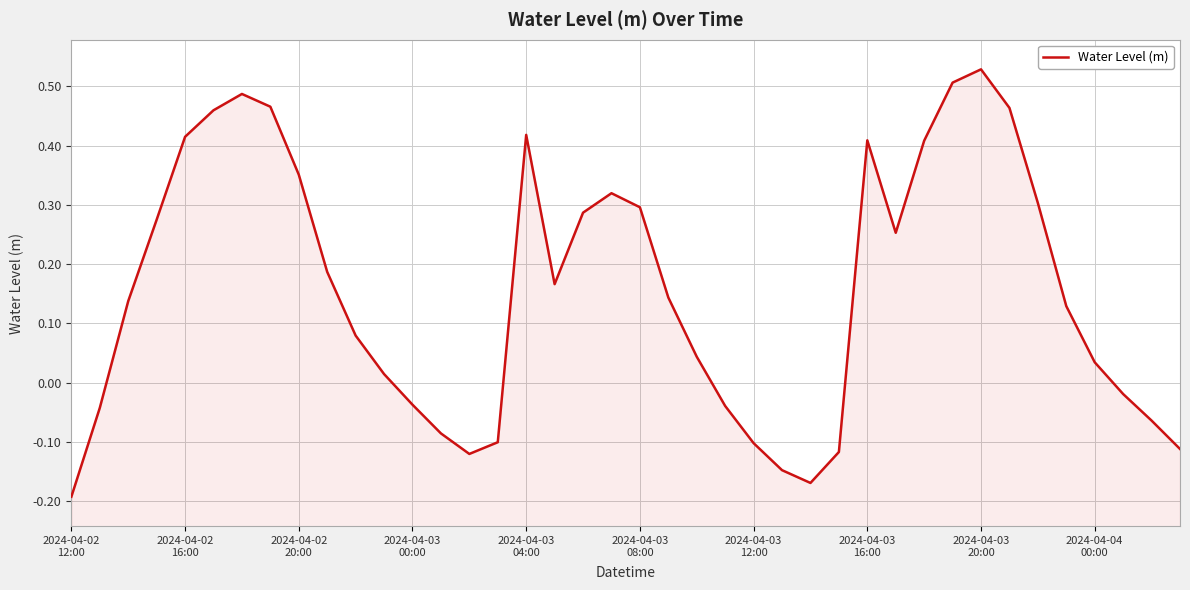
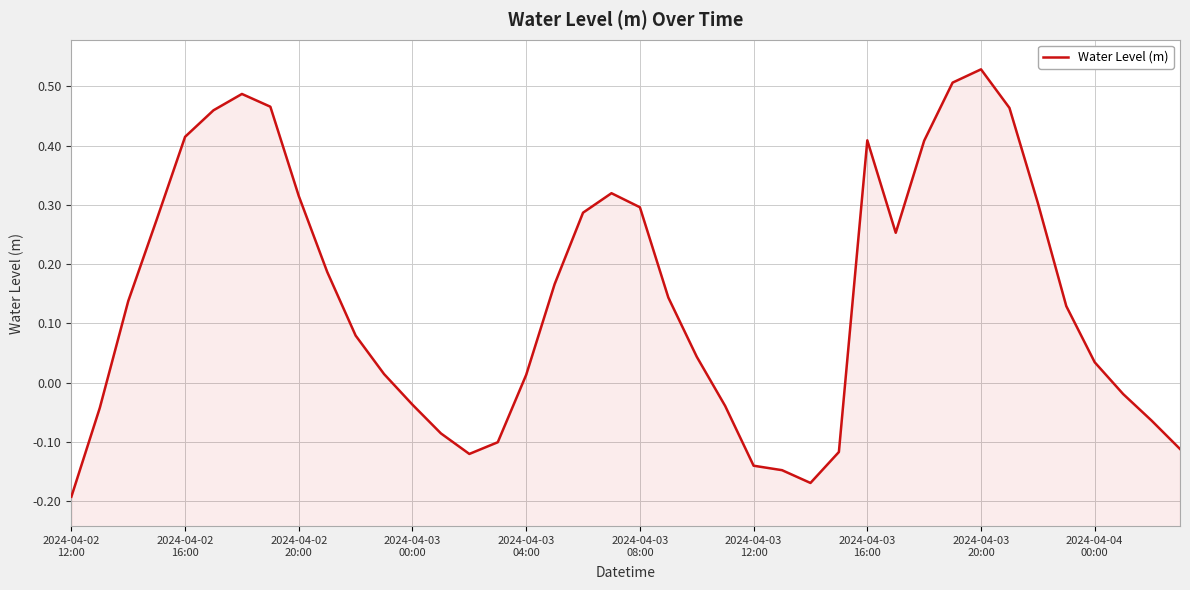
2024-04-02 20:00: 0.35 -> 0.32
2024-04-03 04:00: 0.42 -> 0.01
2024-04-03 12:00: -0.10 -> -0.14
